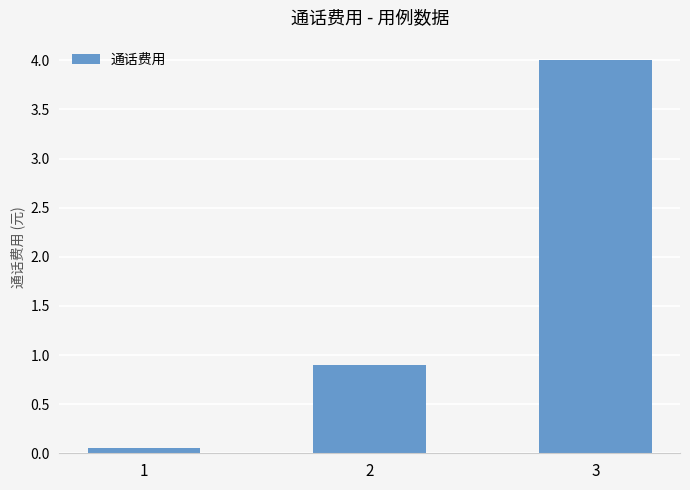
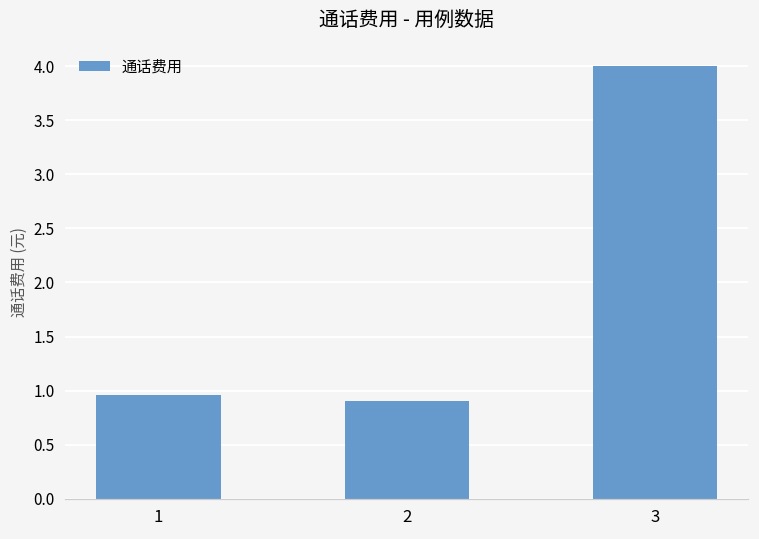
1: 0.1 -> 1.0
